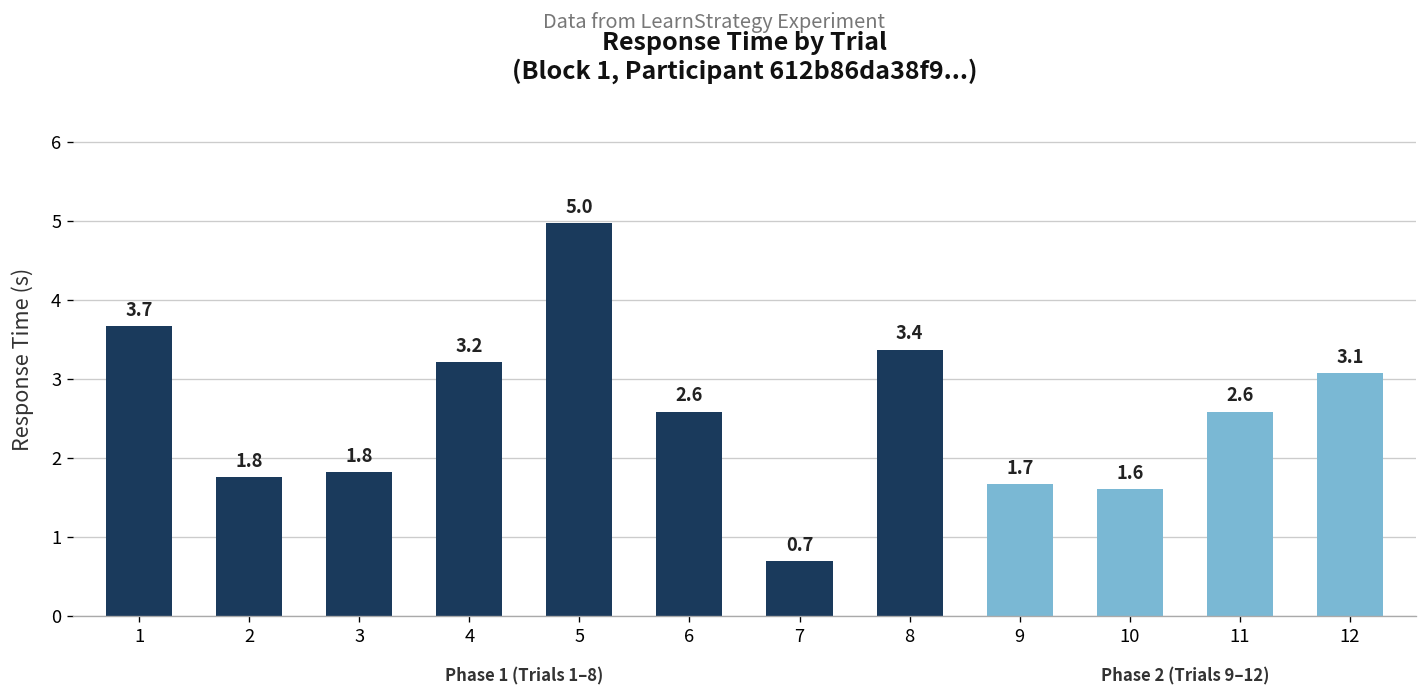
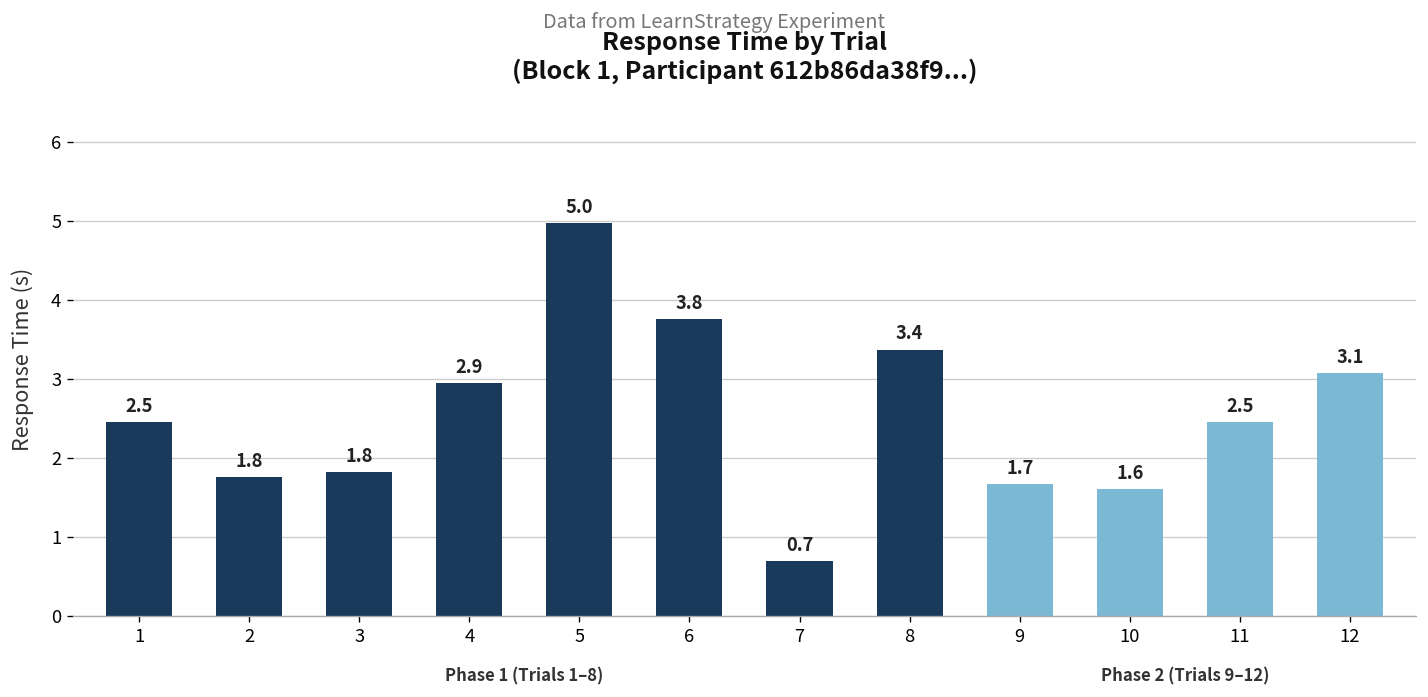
1: 3.7 -> 2.5
4: 3.2 -> 2.9
6: 2.6 -> 3.8
11: 2.6 -> 2.5
